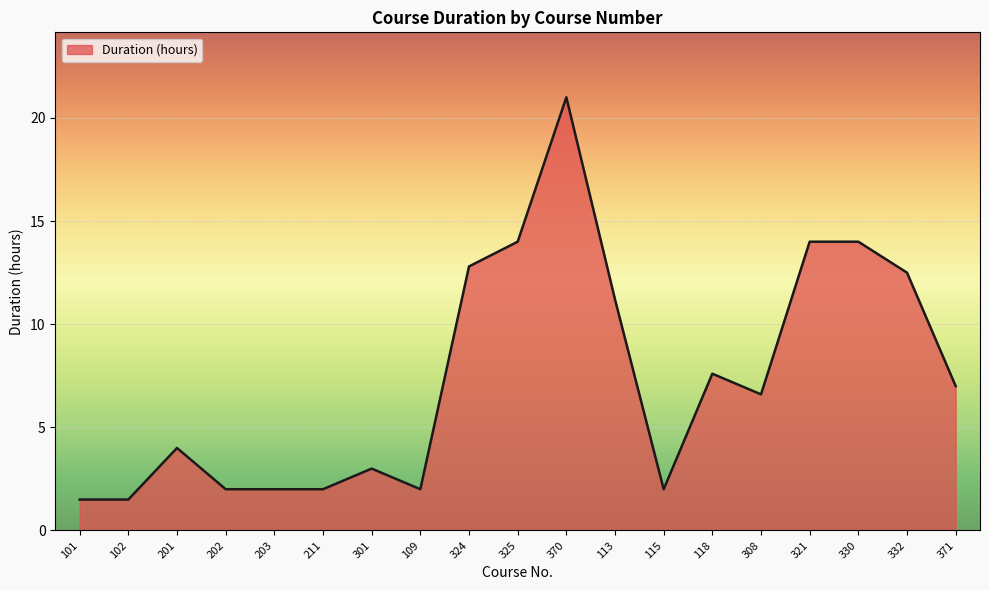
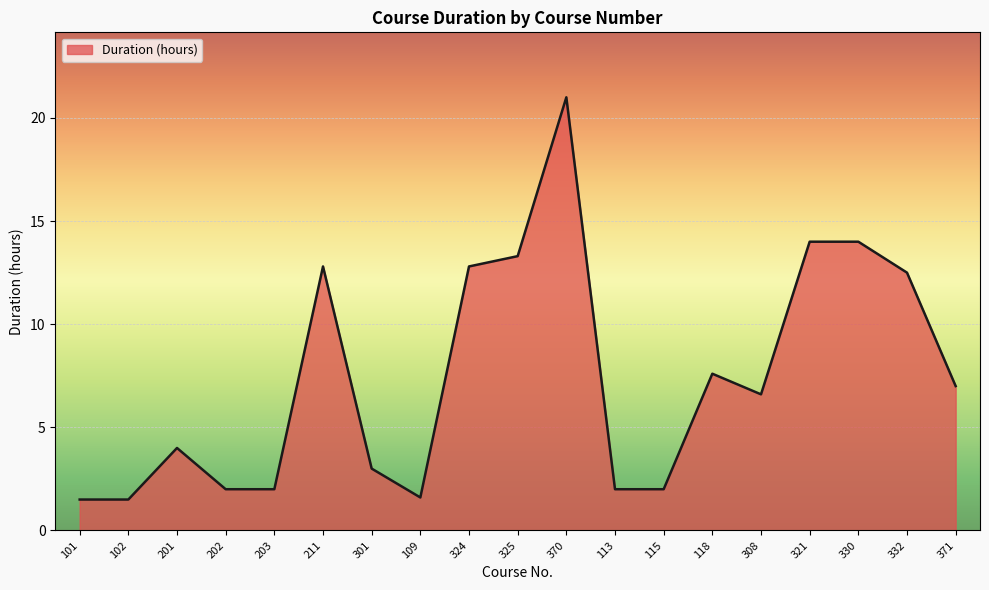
211: 2.0 -> 12.8
109: 2.0 -> 1.6
325: 14.0 -> 13.3
113: 11.2 -> 2.0
